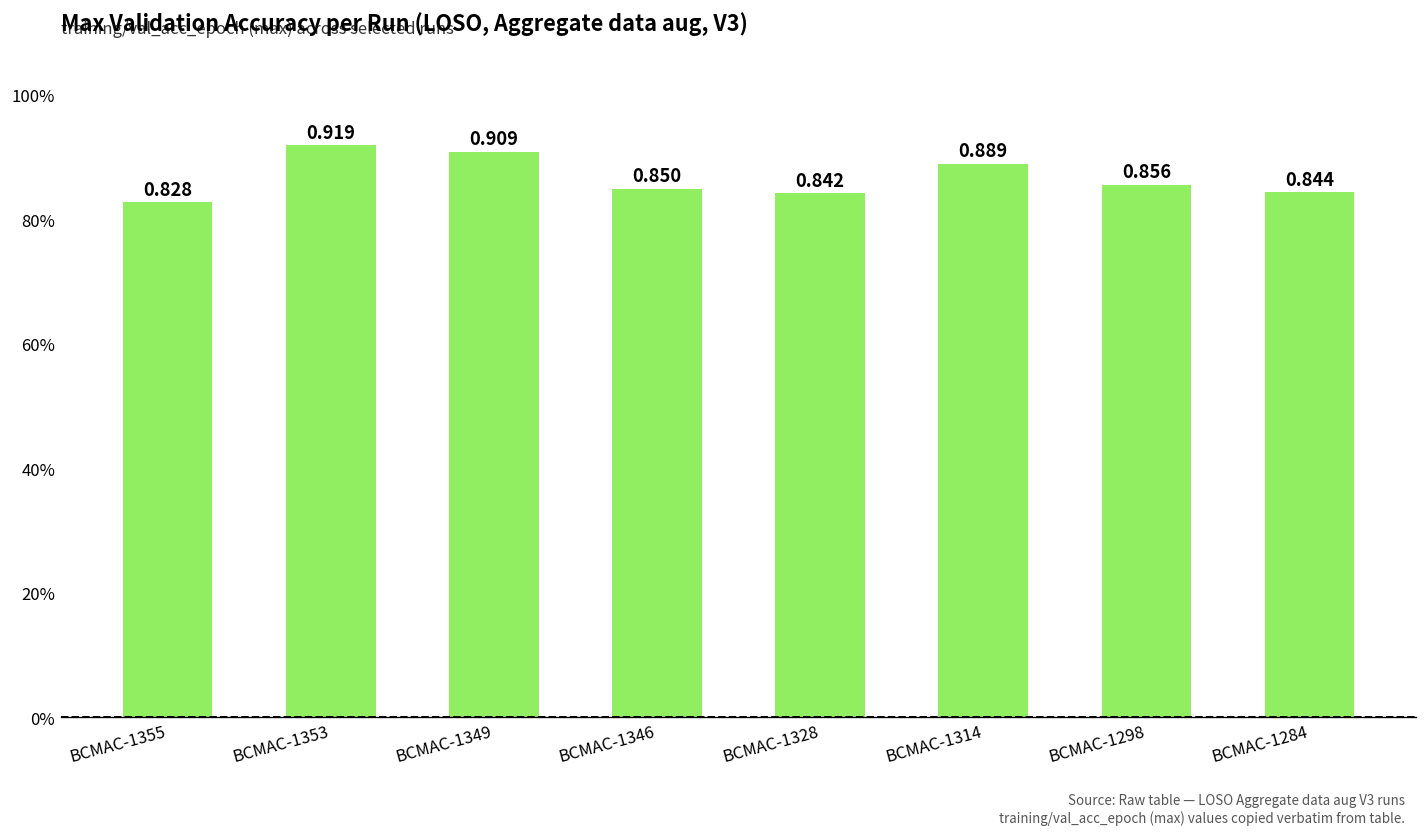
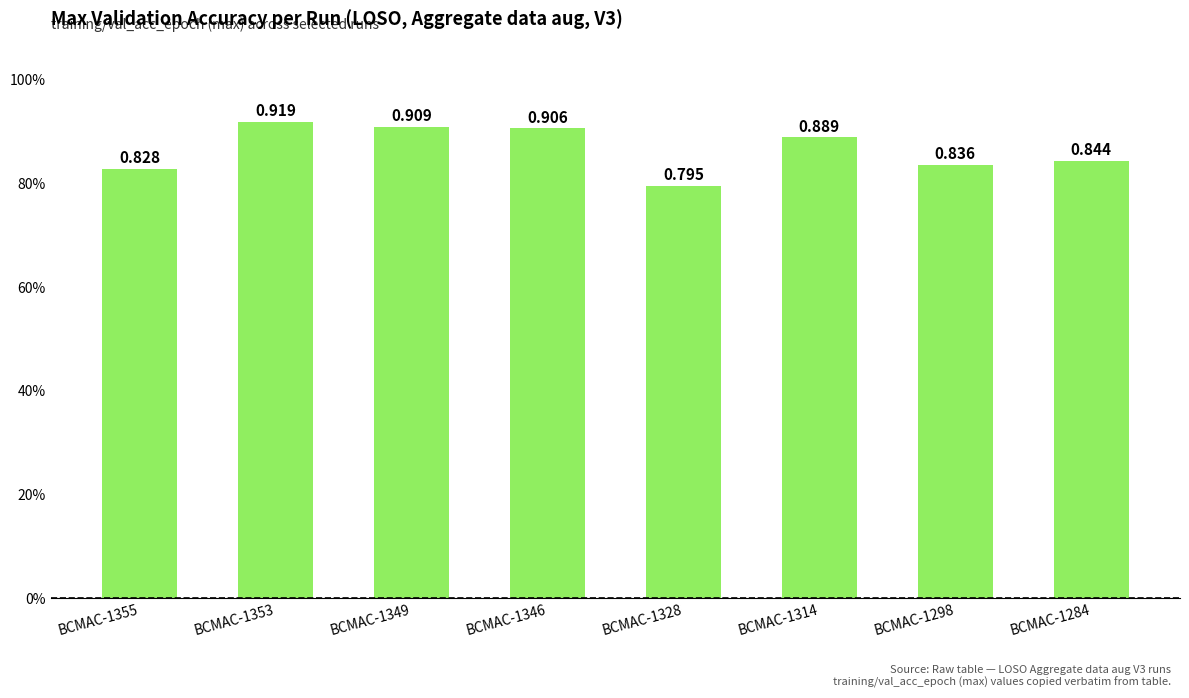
BCMAC-1346: 0.850 -> 0.906
BCMAC-1328: 0.842 -> 0.795
BCMAC-1298: 0.856 -> 0.836
